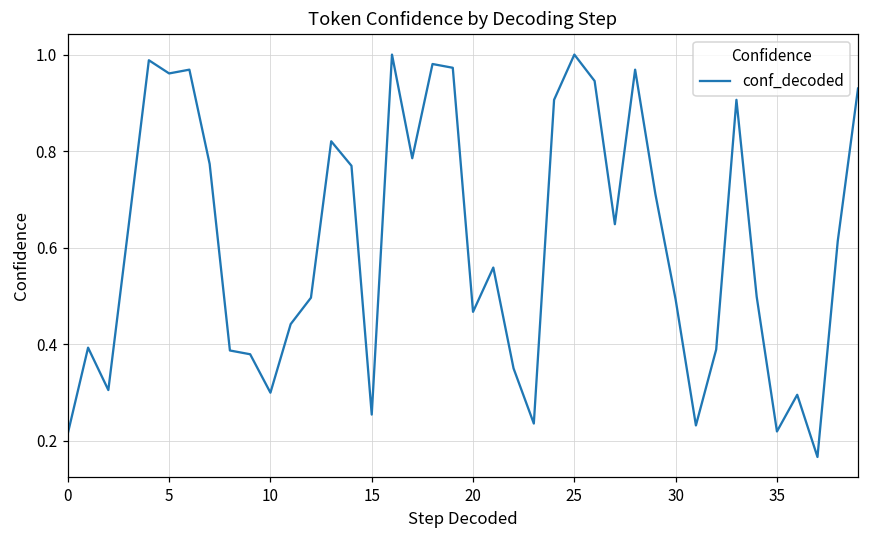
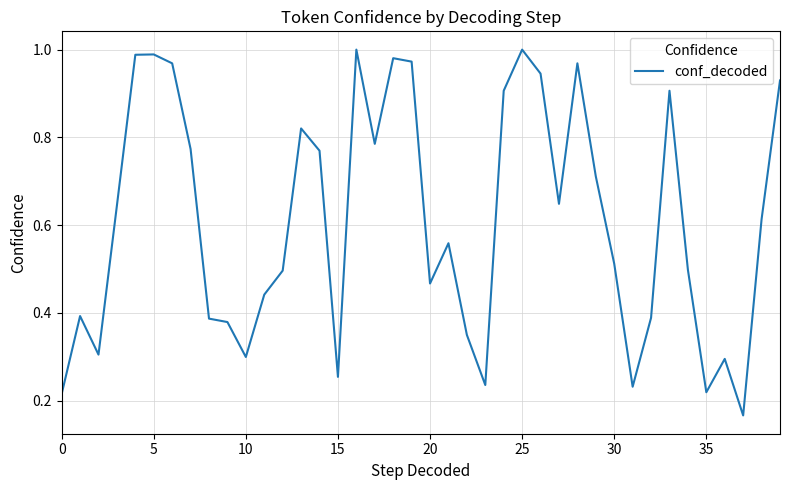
5: 0.96 -> 0.99
30: 0.49 -> 0.51
